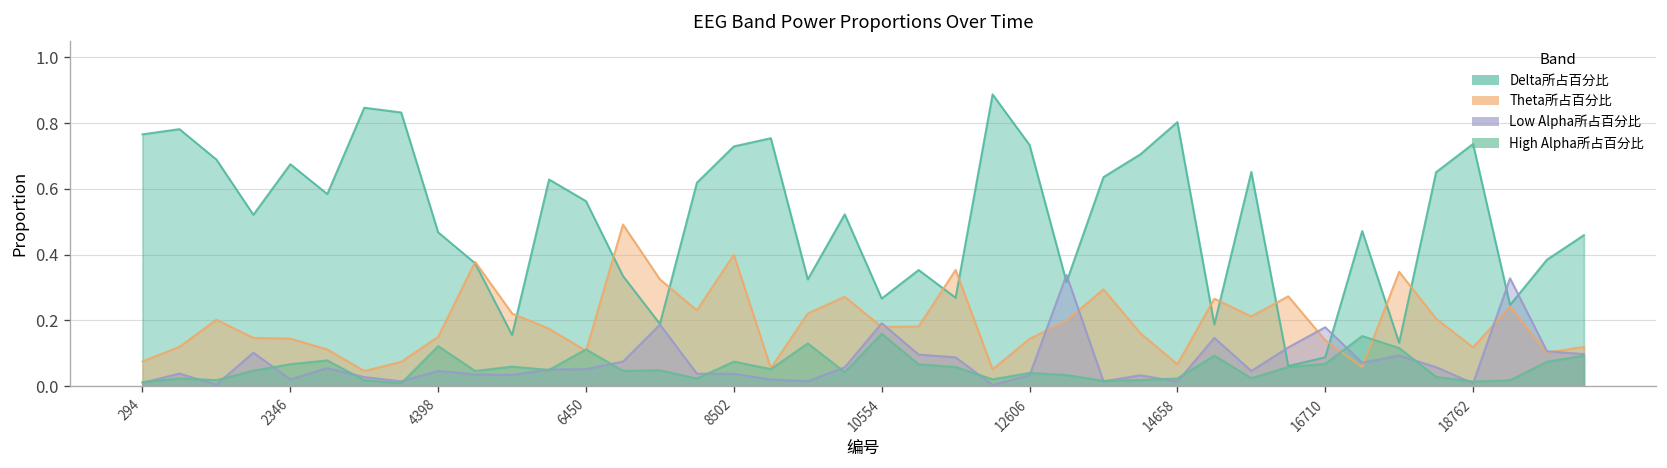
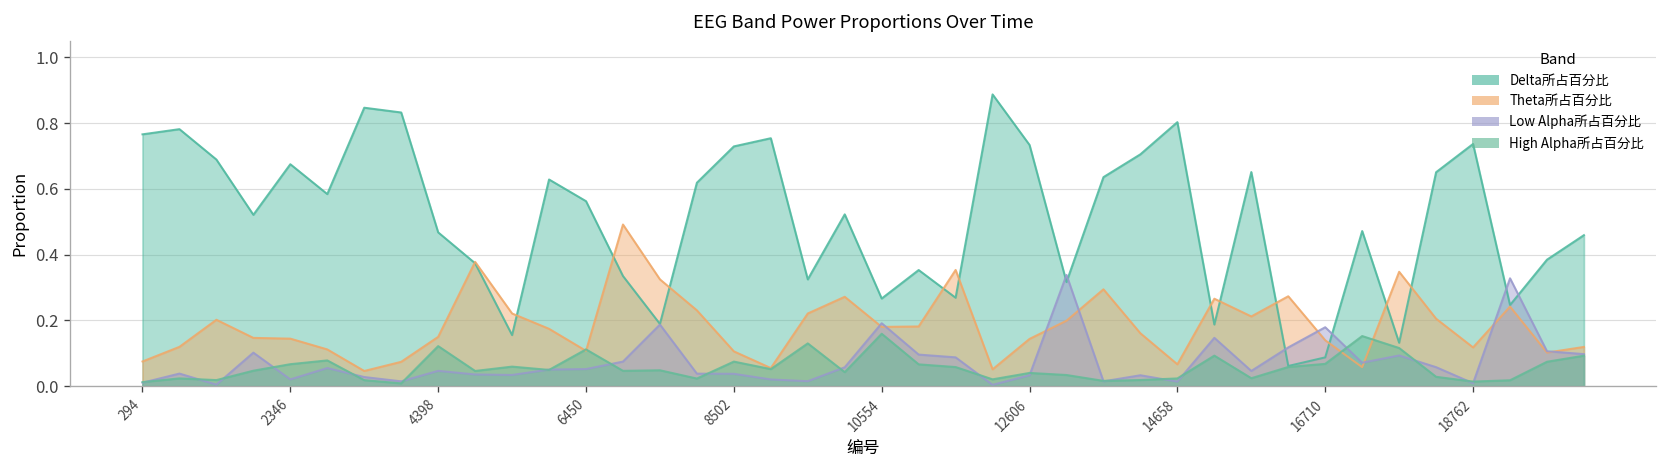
Theta所占百分比, 8502: 0.40 -> 0.11
